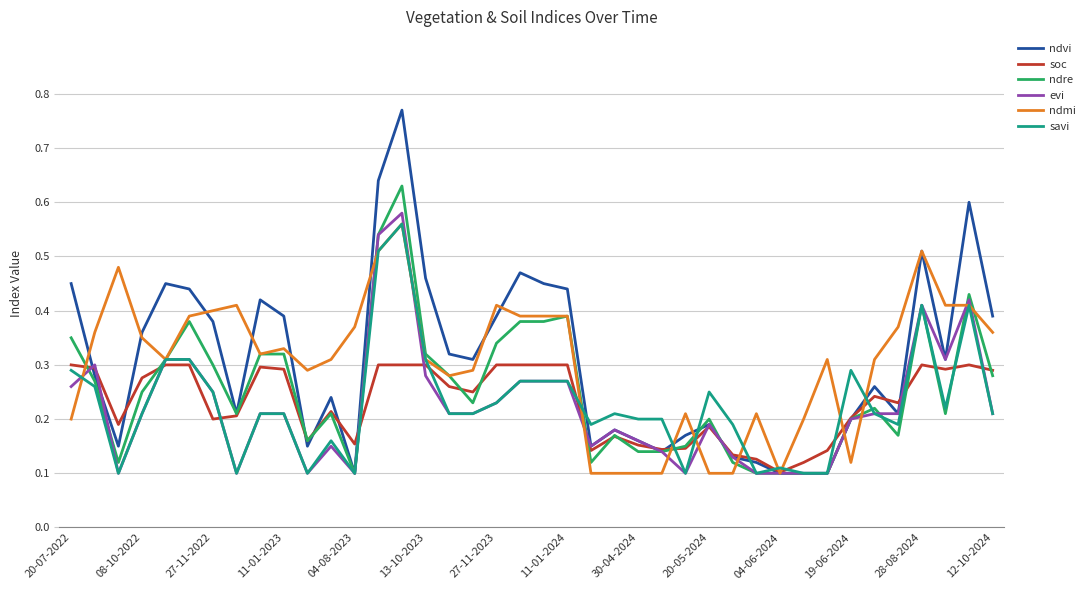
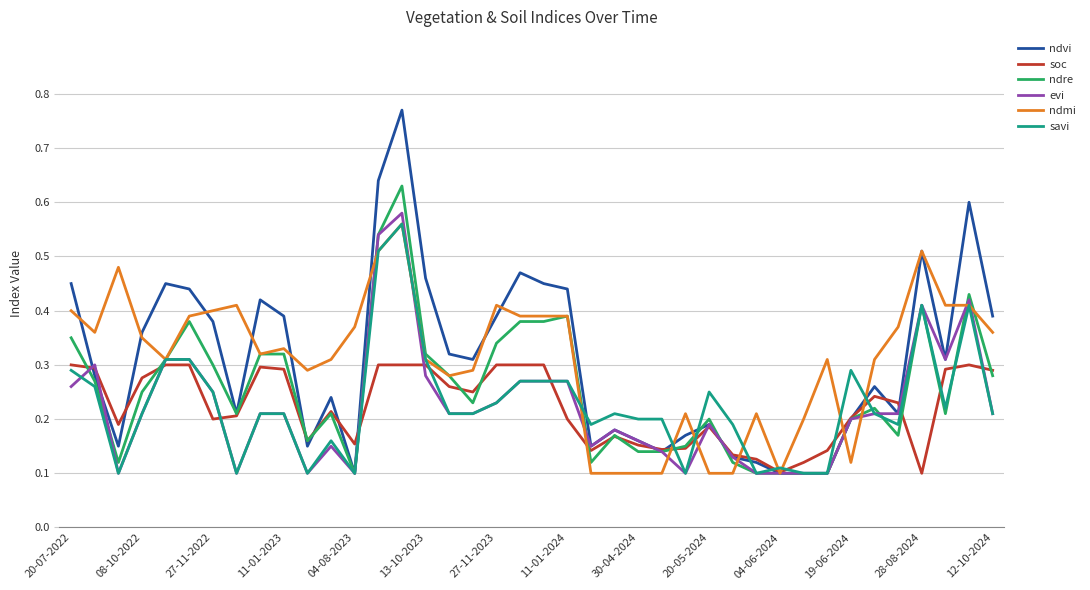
ndmi, 20-07-2022: 0.2 -> 0.4
soc, 11-01-2024: 0.3 -> 0.2
soc, 28-08-2024: 0.3 -> 0.1
